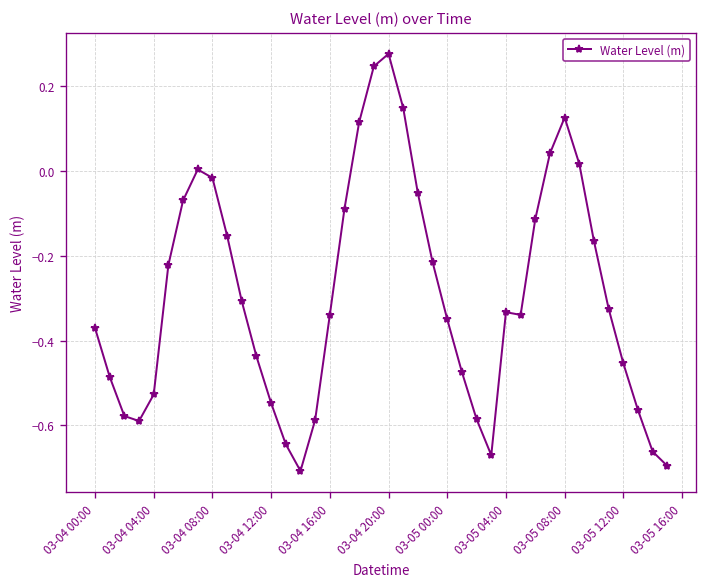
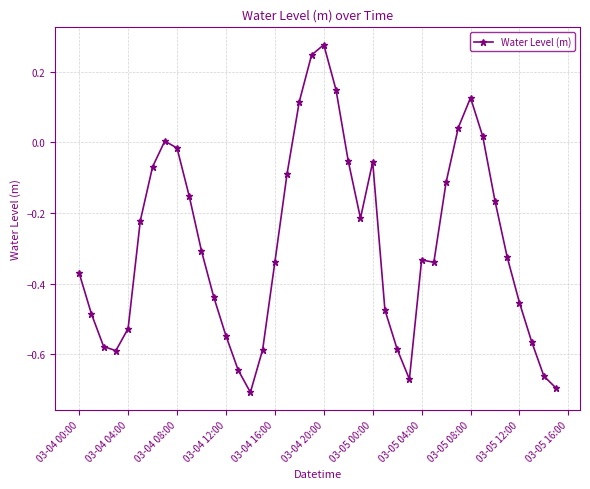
03-05 00:00: -0.35 -> -0.06
